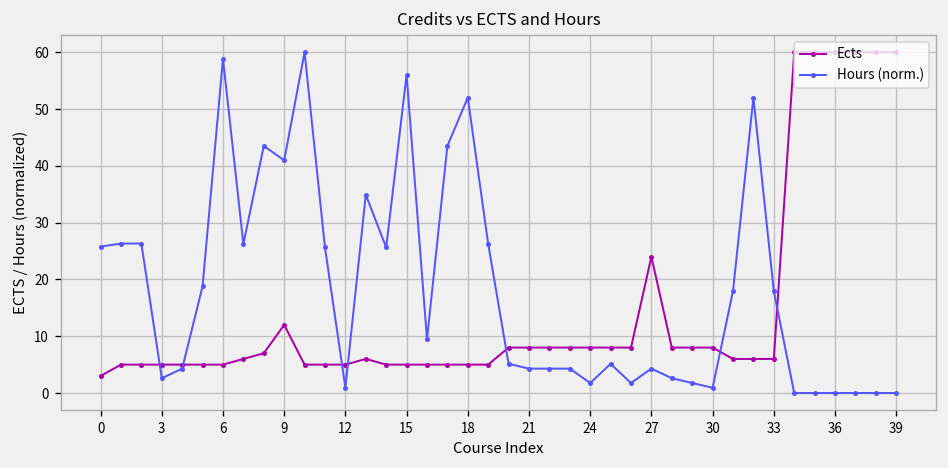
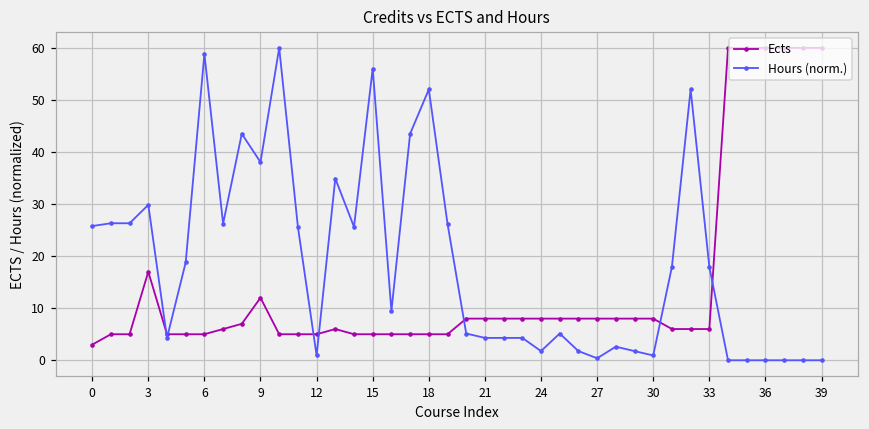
Ects, 3: 5 -> 17
Hours (norm.), 3: 3 -> 30
Hours (norm.), 9: 41 -> 38
Ects, 27: 24 -> 8
Hours (norm.), 27: 4 -> 0
